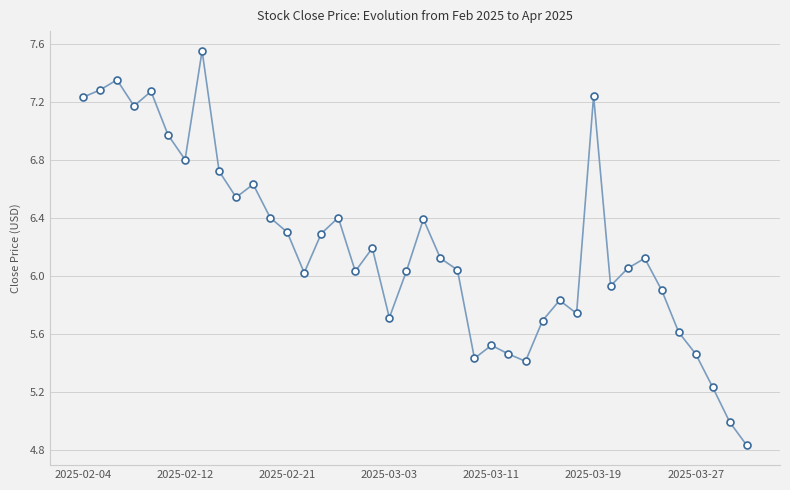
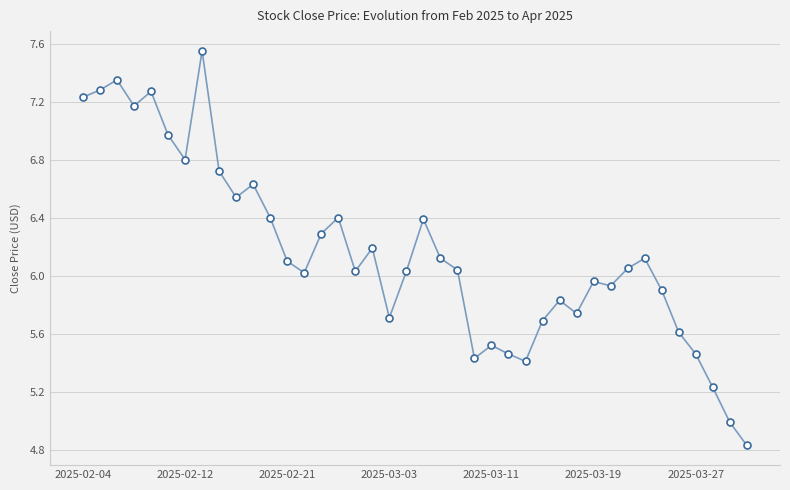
2025-02-21: 6.3 -> 6.1
2025-03-19: 7.24 -> 5.96
